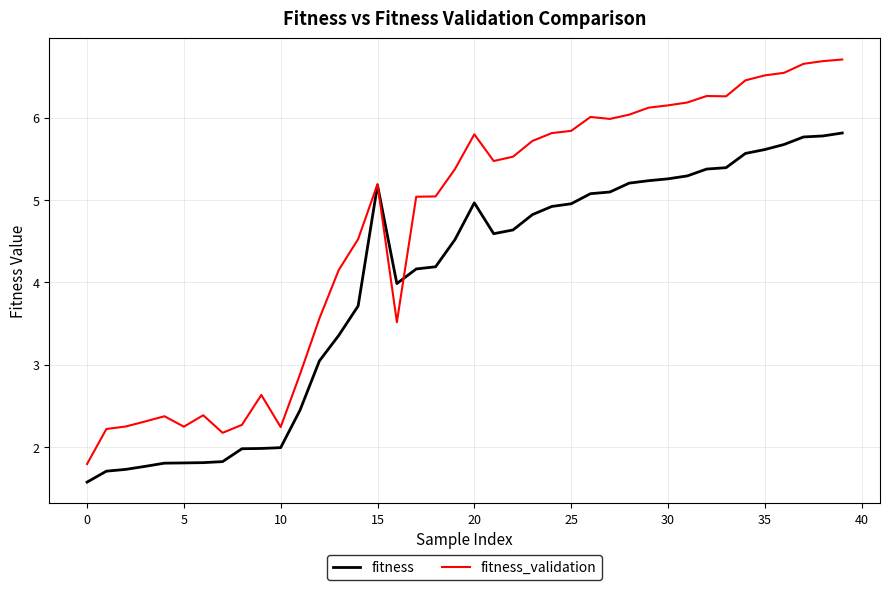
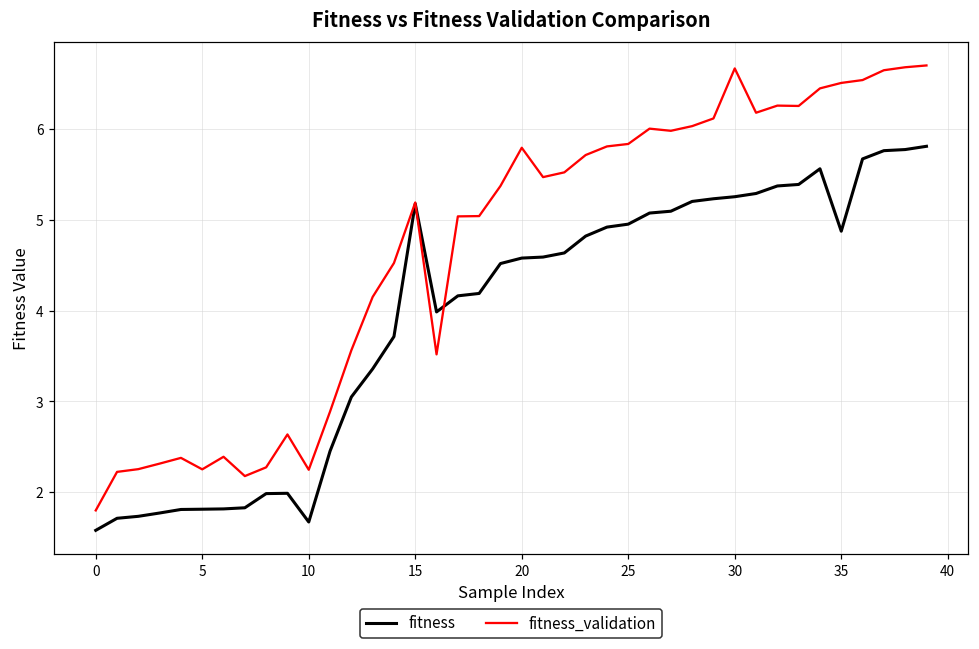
fitness, 10: 2.0 -> 1.7
fitness, 20: 5.0 -> 4.6
fitness_validation, 30: 6.1 -> 6.7
fitness, 35: 5.6 -> 4.9
